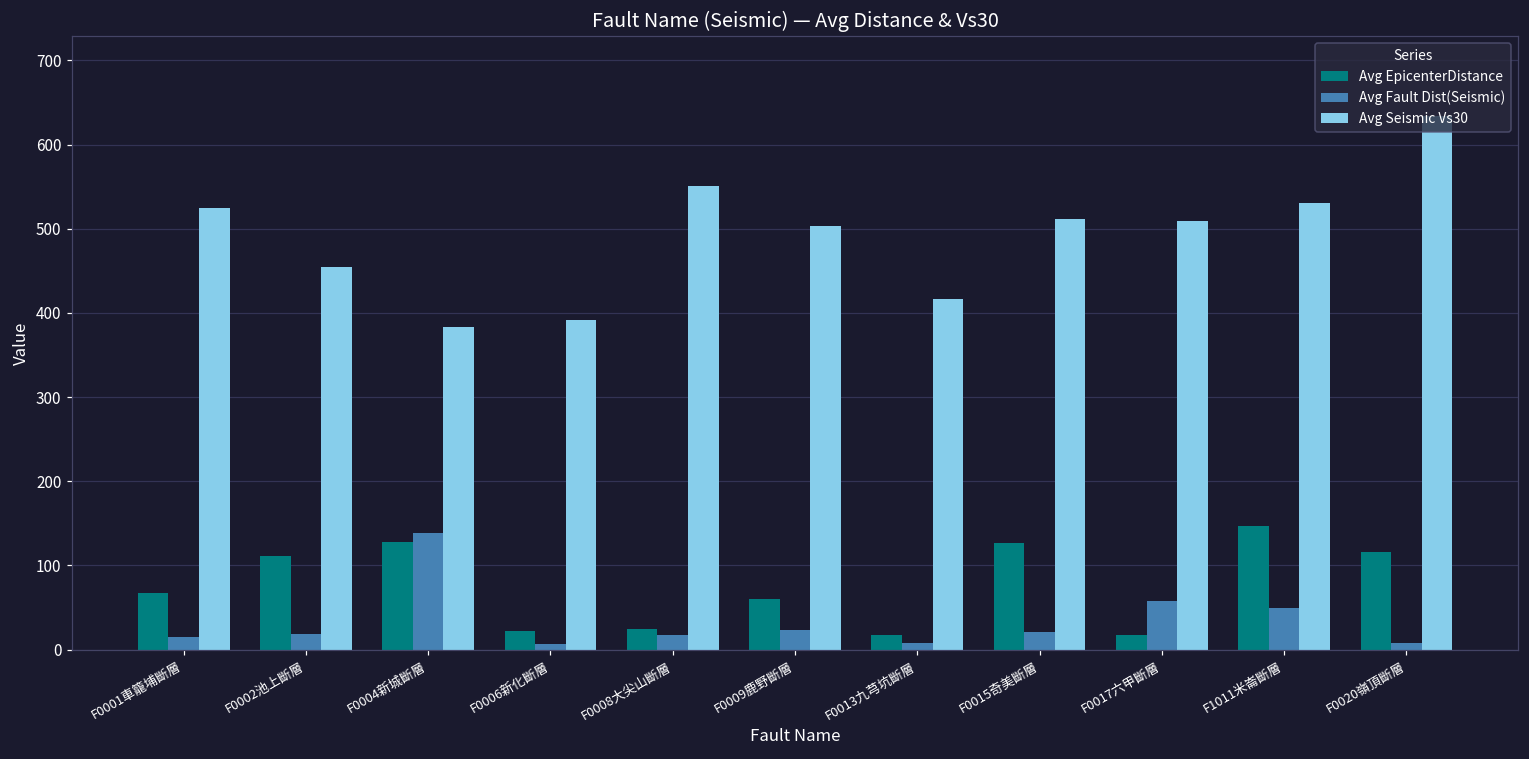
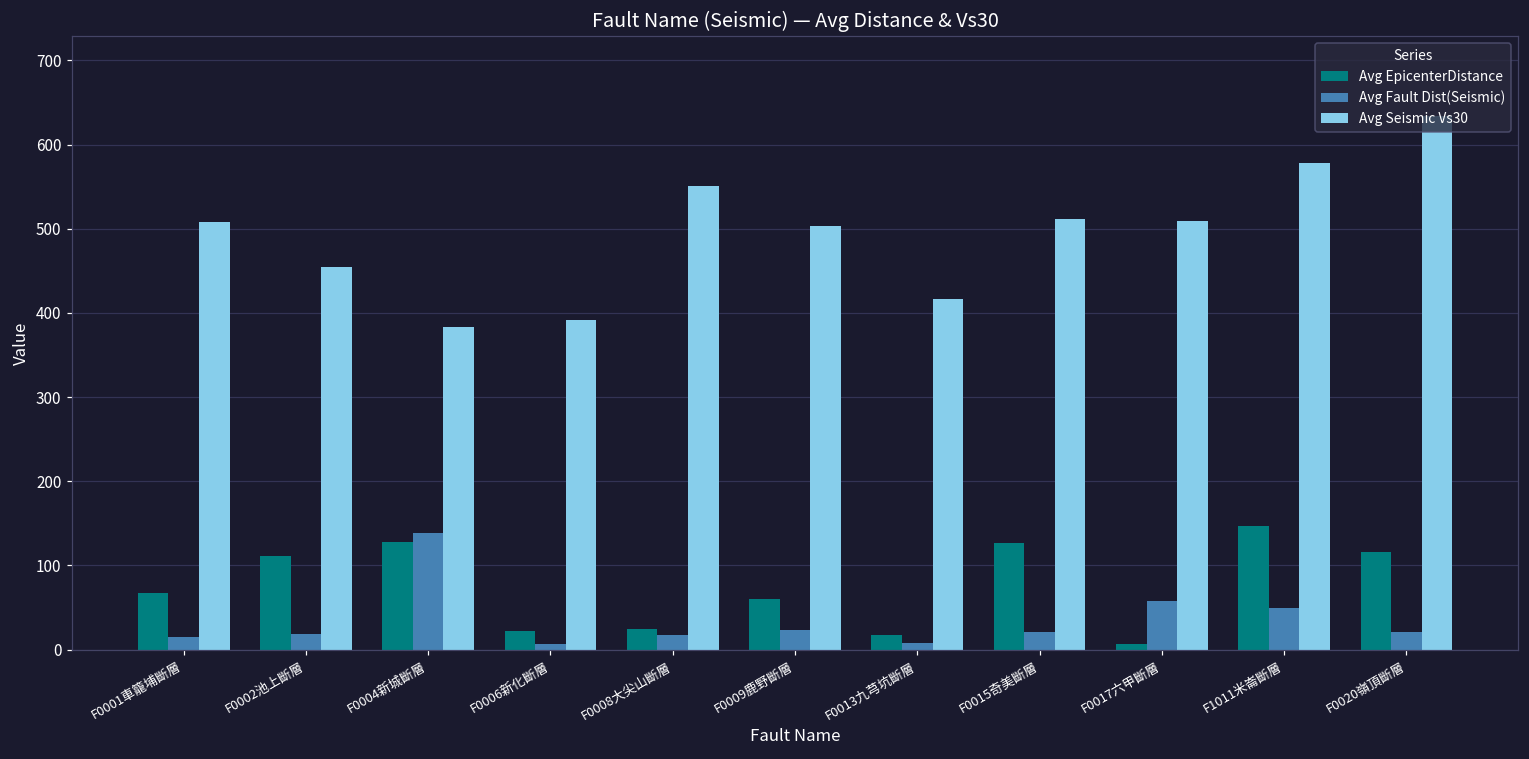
Avg Seismic Vs30, F0001車籠埔斷層: 530 -> 510
Avg EpicenterDistance, F0017六甲斷層: 20 -> 10
Avg Seismic Vs30, F1011米崙斷層: 530 -> 580
Avg Fault Dist(Seismic), F0020嶺頂斷層: 10 -> 20
